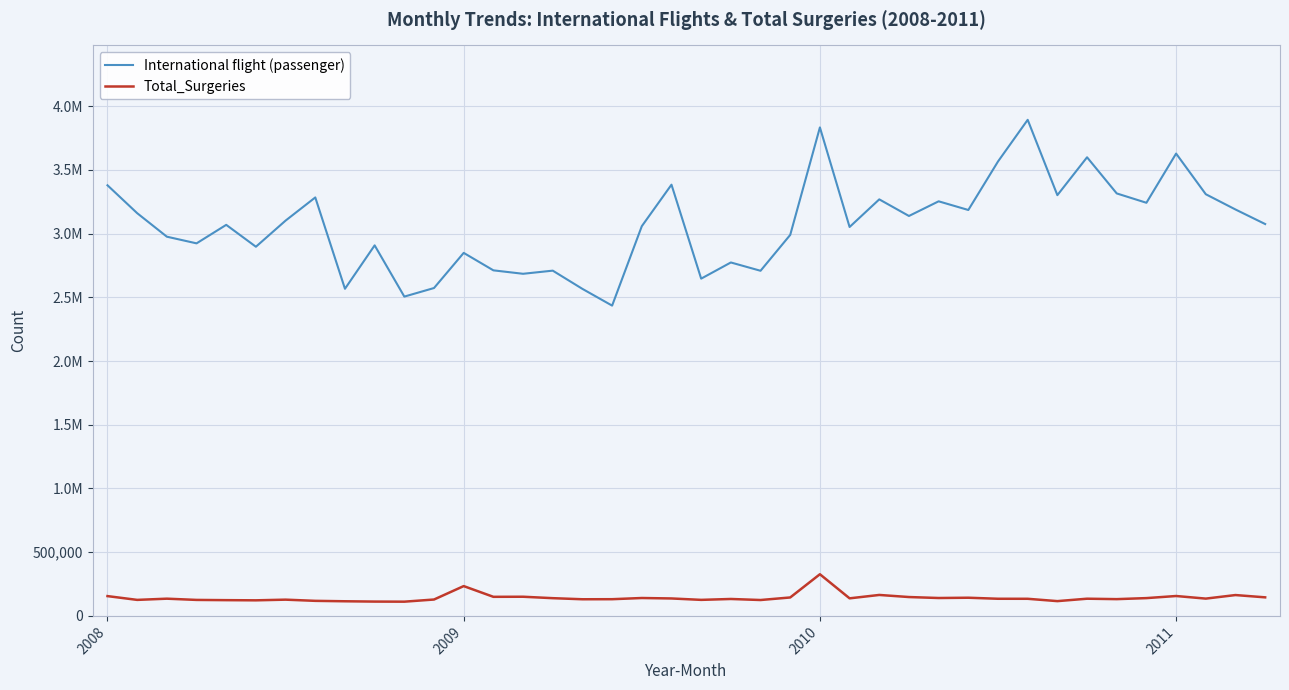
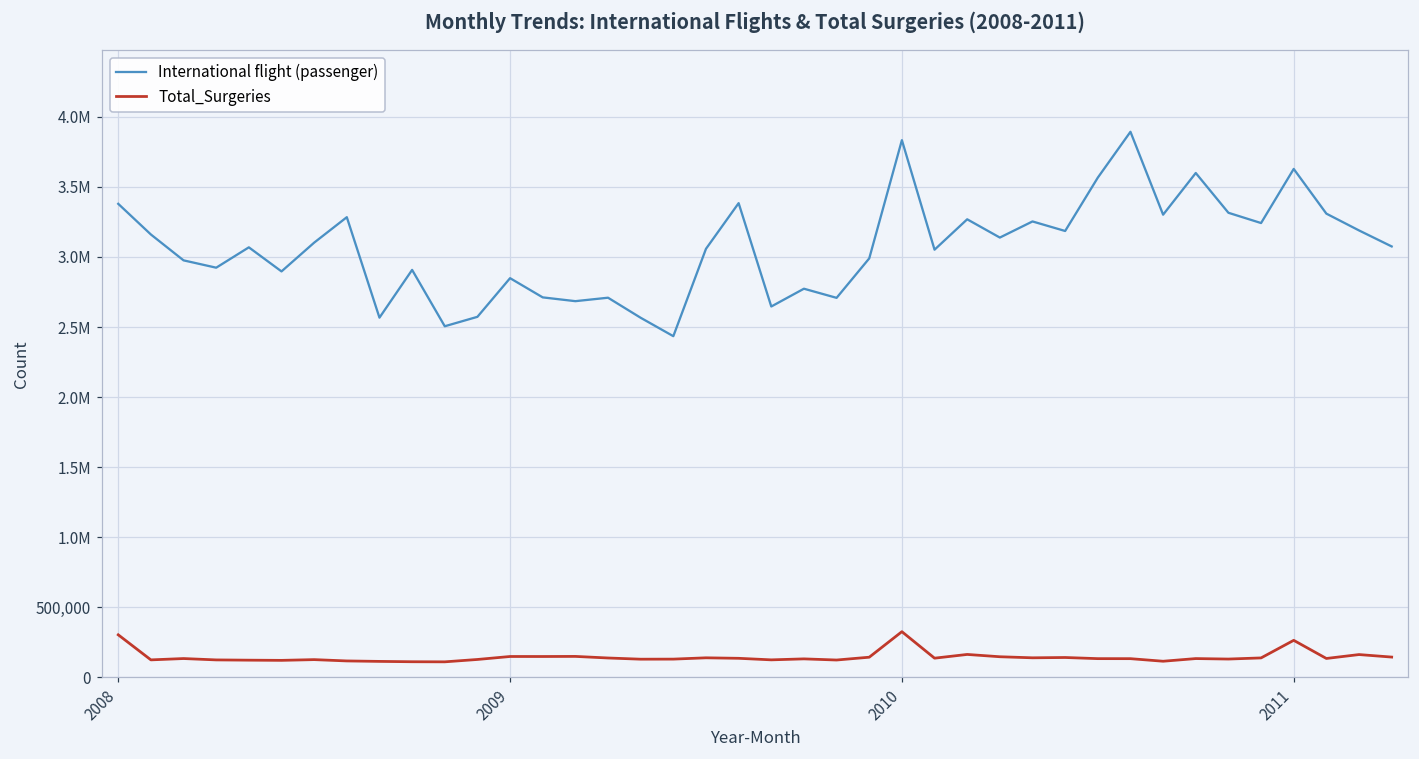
Total_Surgeries, 2008: 160,000 -> 300,000
Total_Surgeries, 2009: 230,000 -> 150,000
Total_Surgeries, 2011: 160,000 -> 270,000
